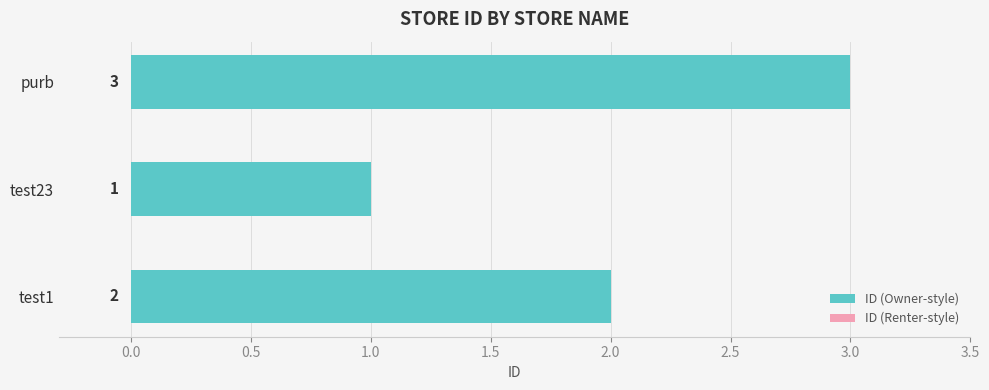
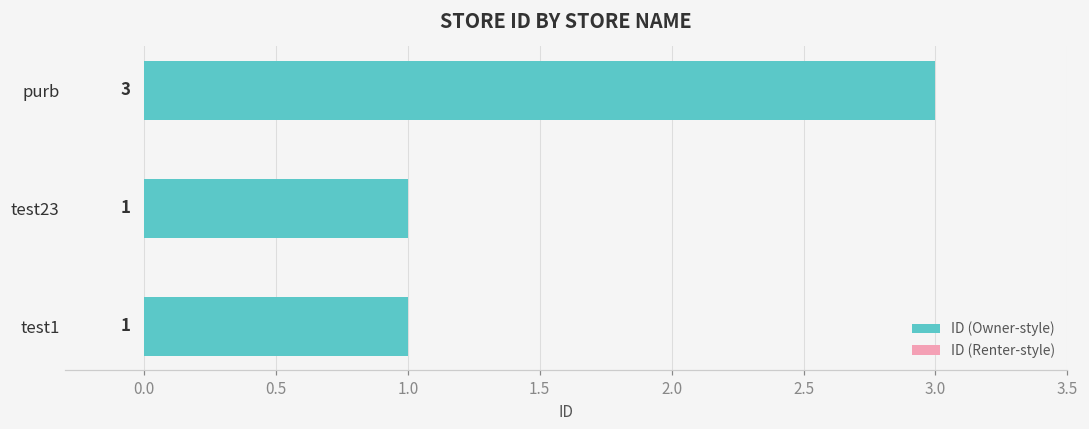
ID (Owner-style), test1: 2 -> 1
